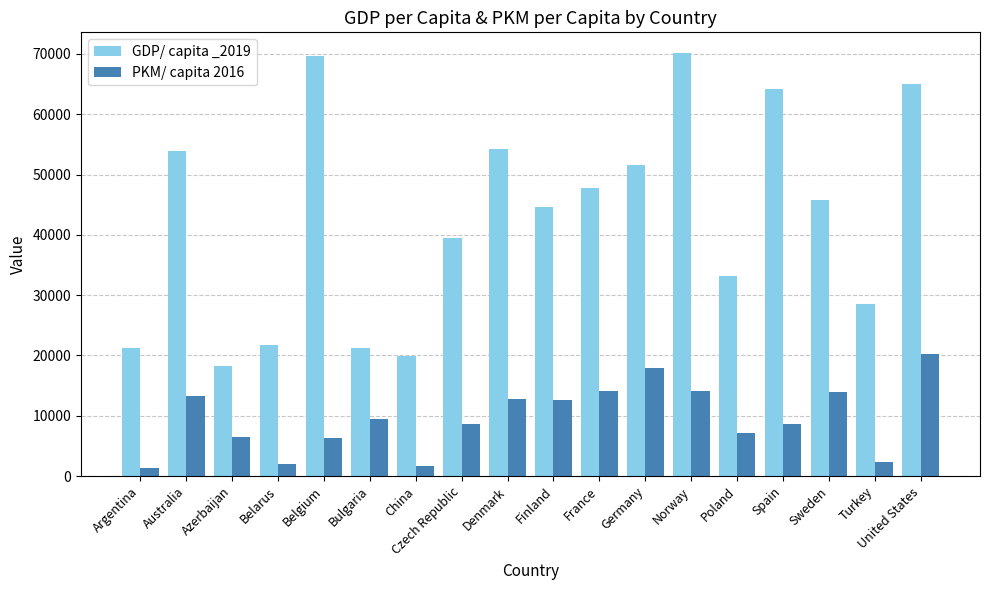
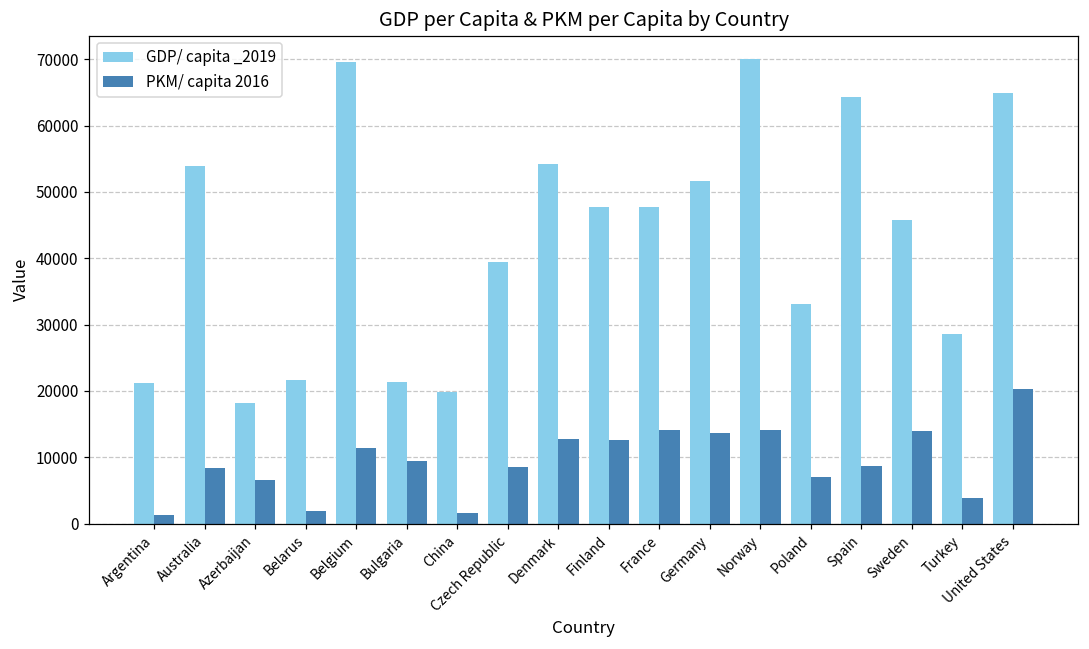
PKM/ capita 2016, Australia: 13000 -> 8000
PKM/ capita 2016, Belgium: 6000 -> 11000
GDP/ capita _2019, Finland: 45000 -> 48000
PKM/ capita 2016, Germany: 18000 -> 14000
PKM/ capita 2016, Turkey: 2000 -> 4000
